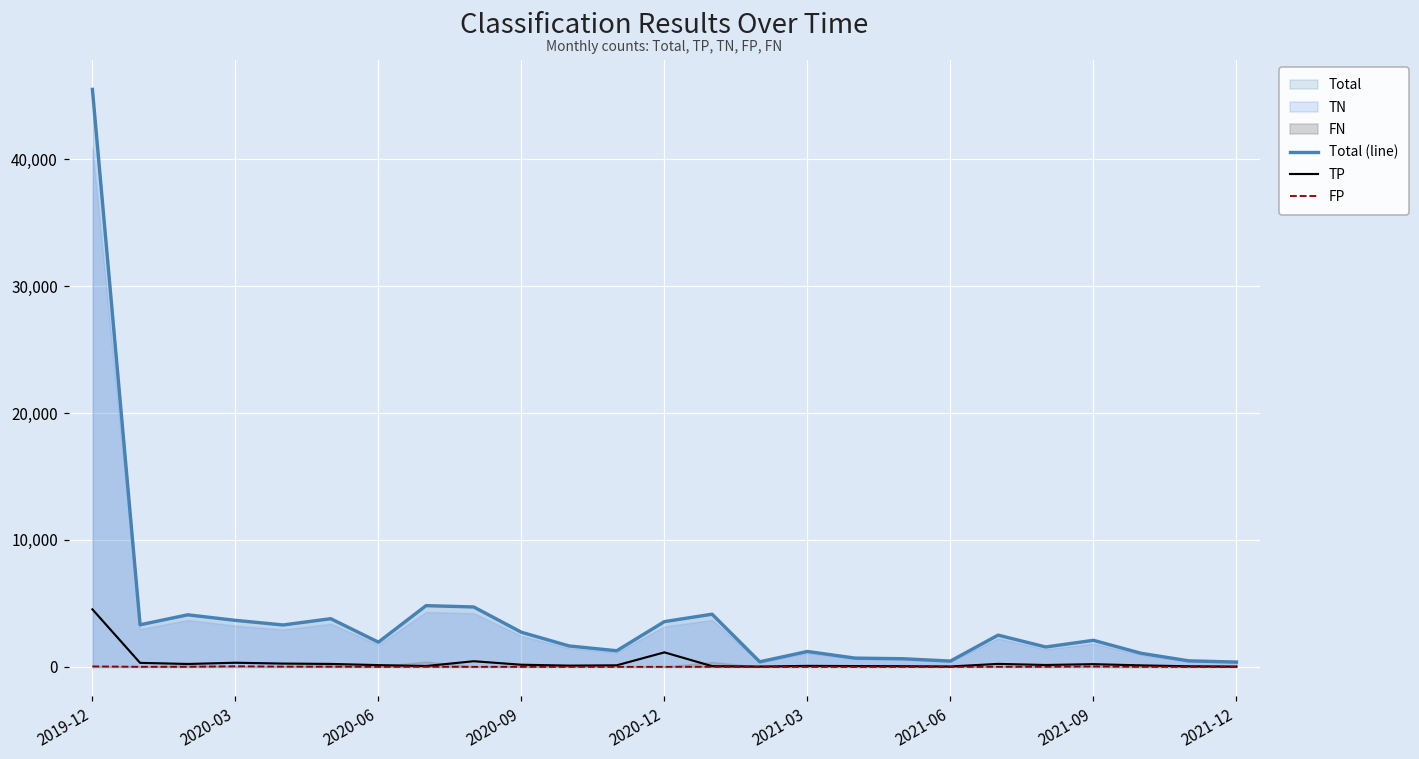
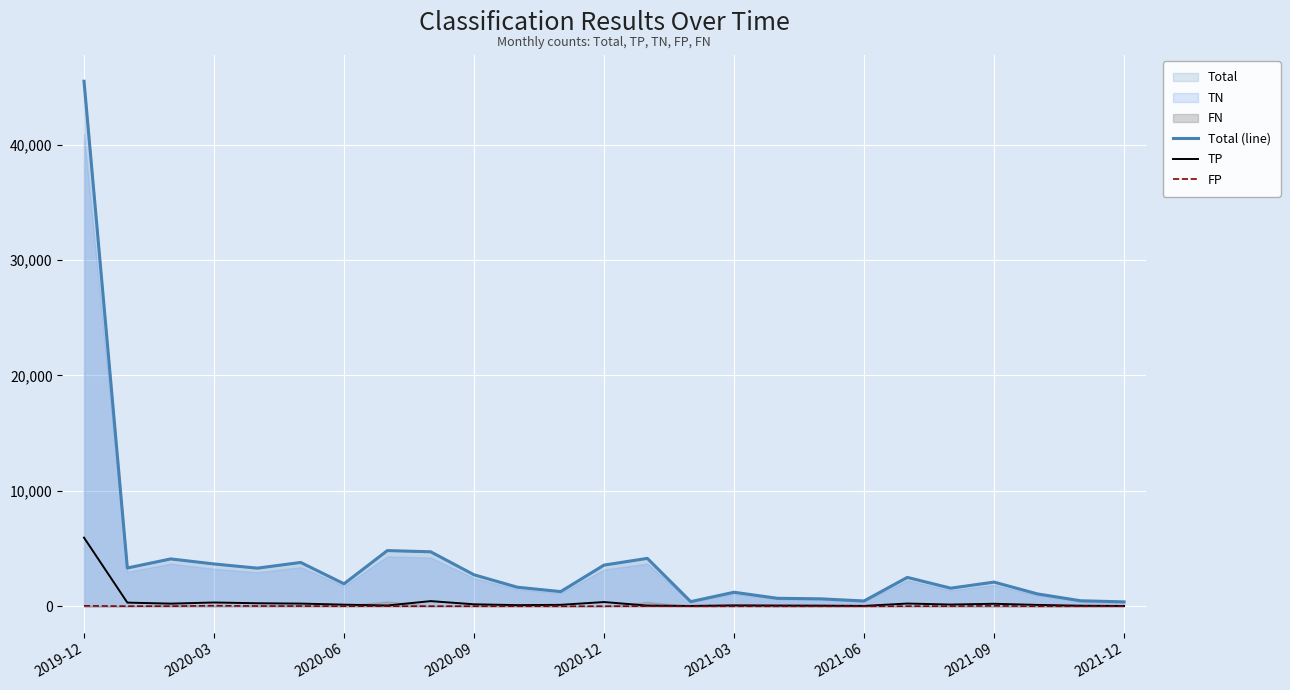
TP, 2019-12: 4,500 -> 5,900
TP, 2020-12: 1,100 -> 400
